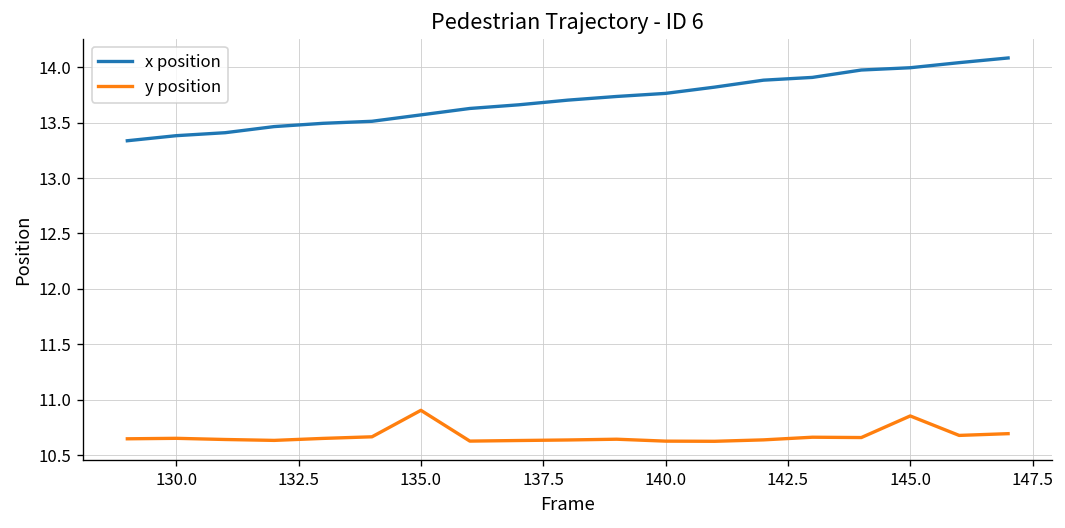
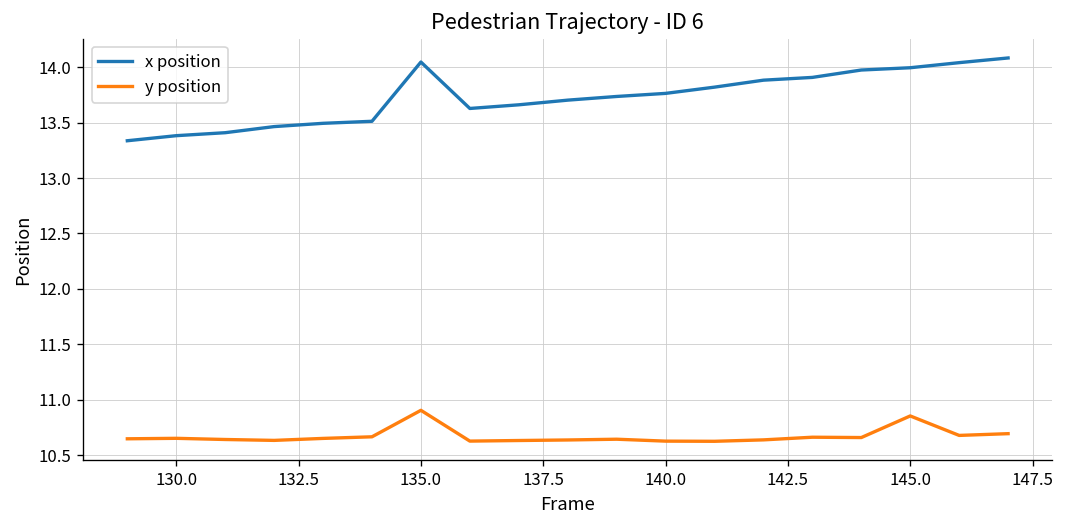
x position, 135.0: 13.6 -> 14.0
